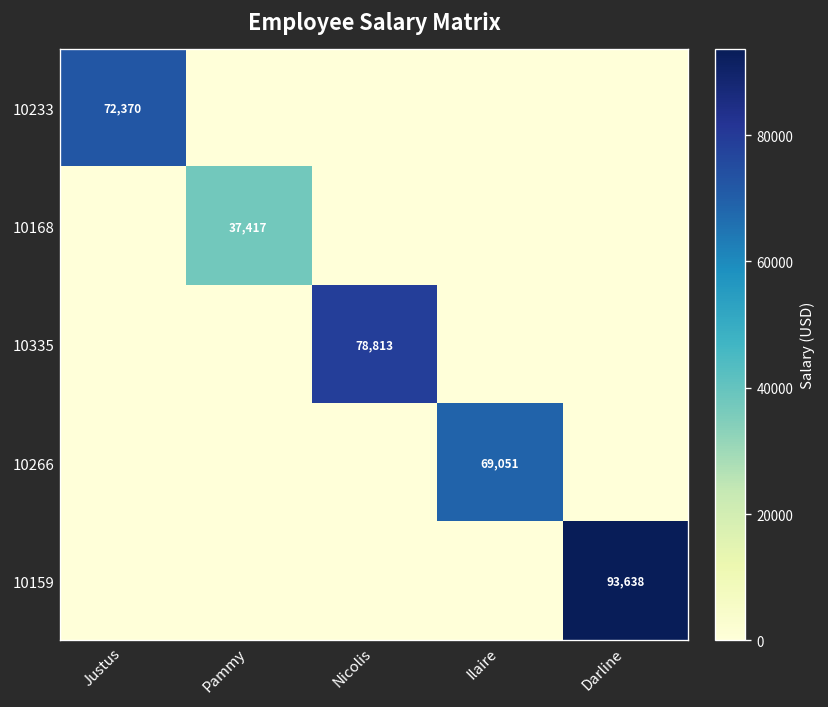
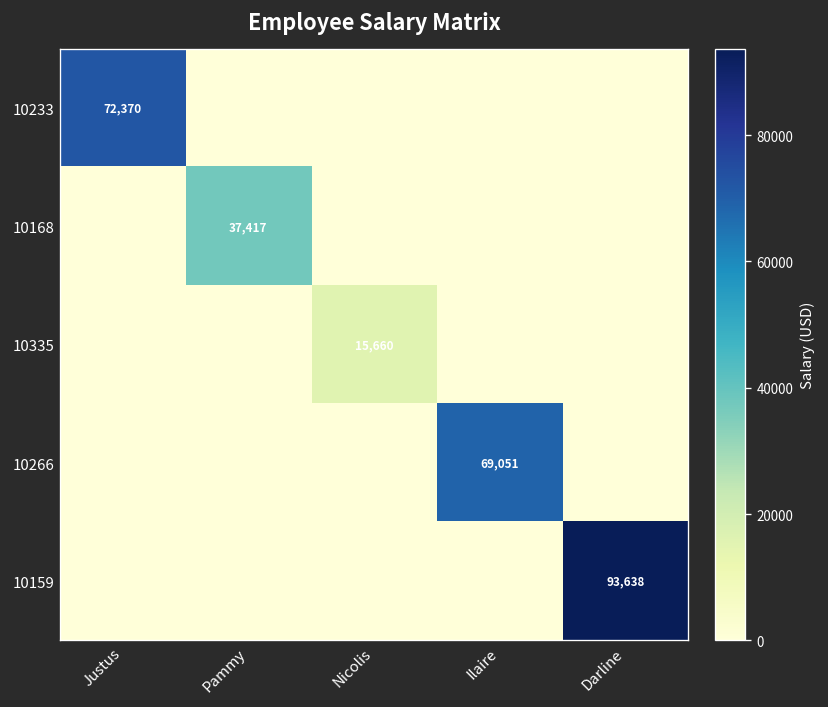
10335, Nicolis: 78,813 -> 15,660
